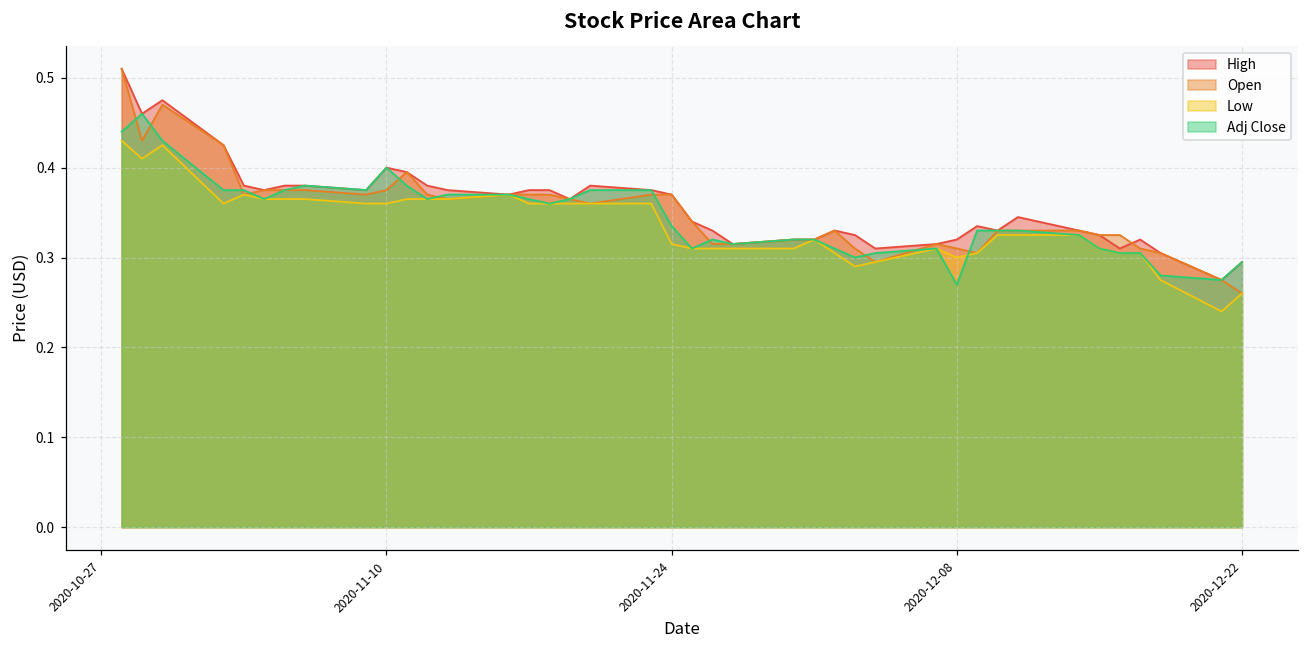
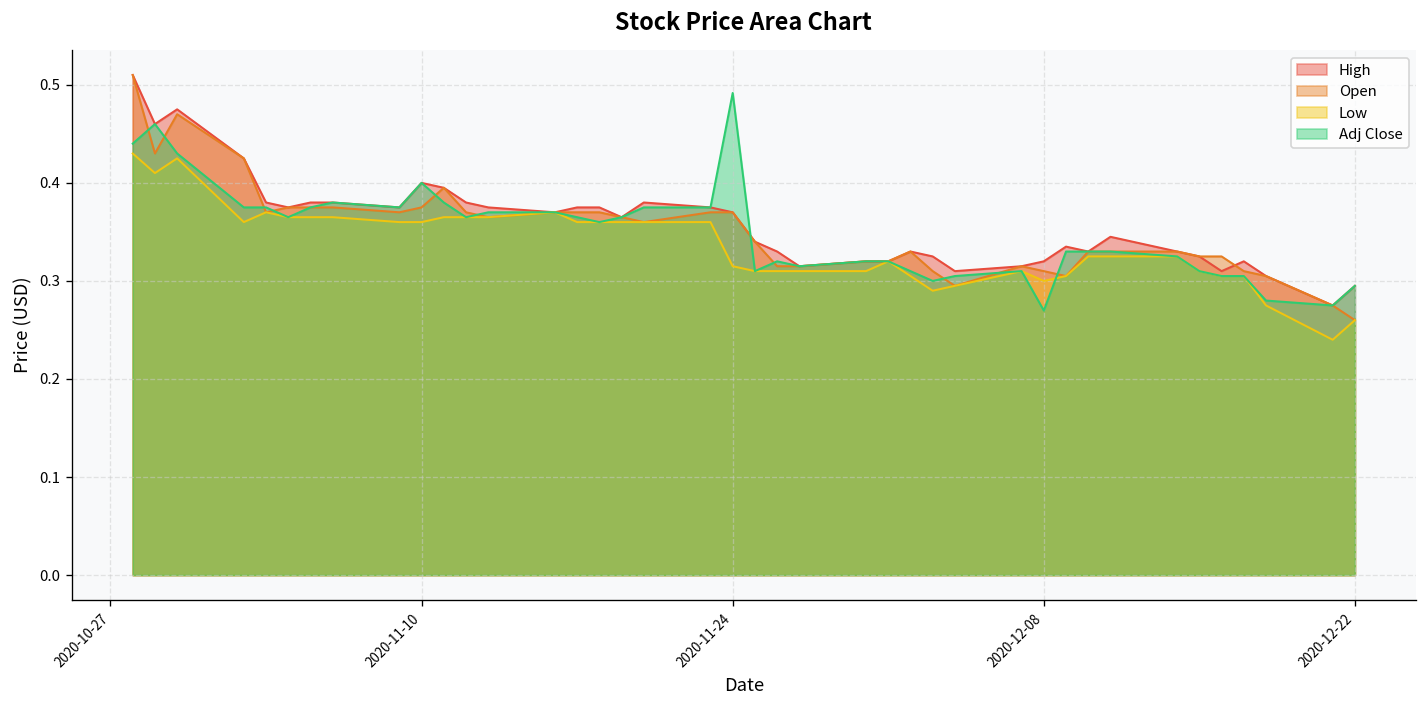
Adj Close, 2020-11-24: 0.34 -> 0.49
